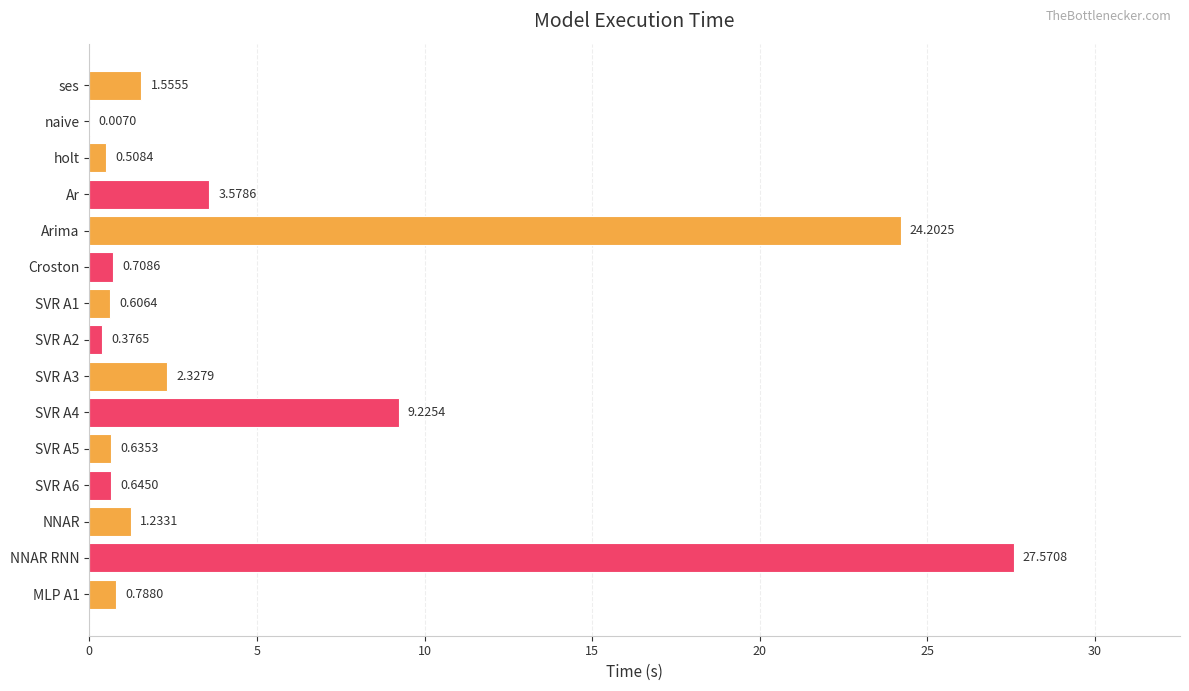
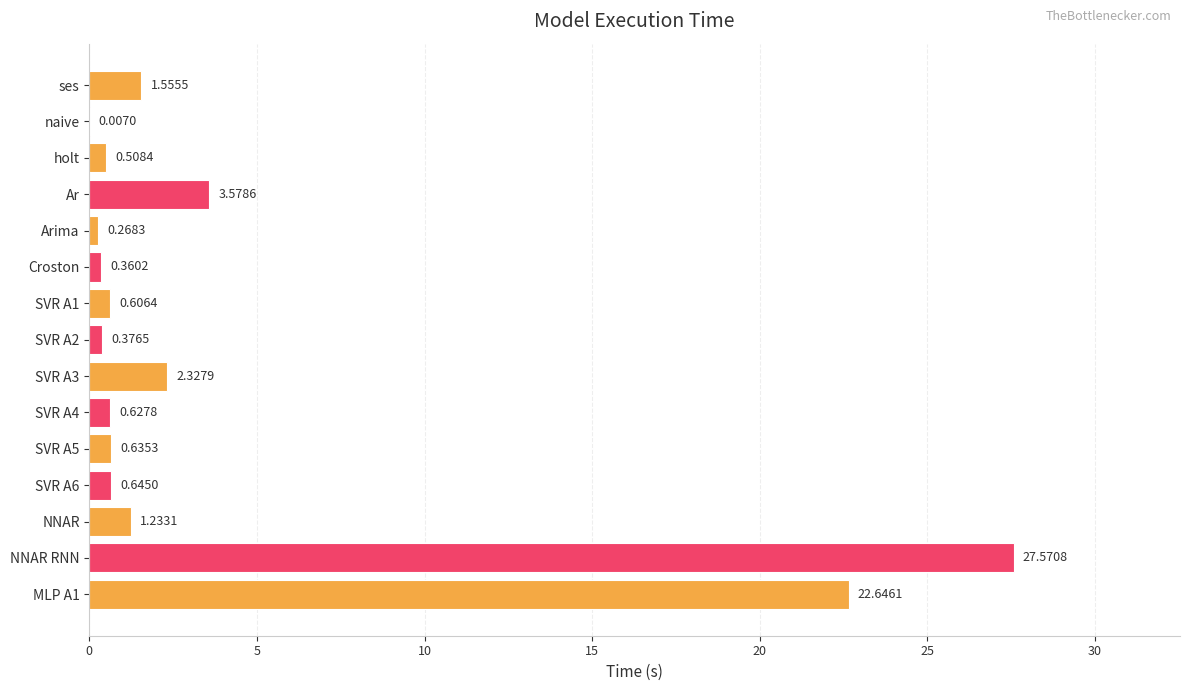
Arima: 24.2025 -> 0.2683
Croston: 0.7086 -> 0.3602
SVR A4: 9.2254 -> 0.6278
MLP A1: 0.7880 -> 22.6461
